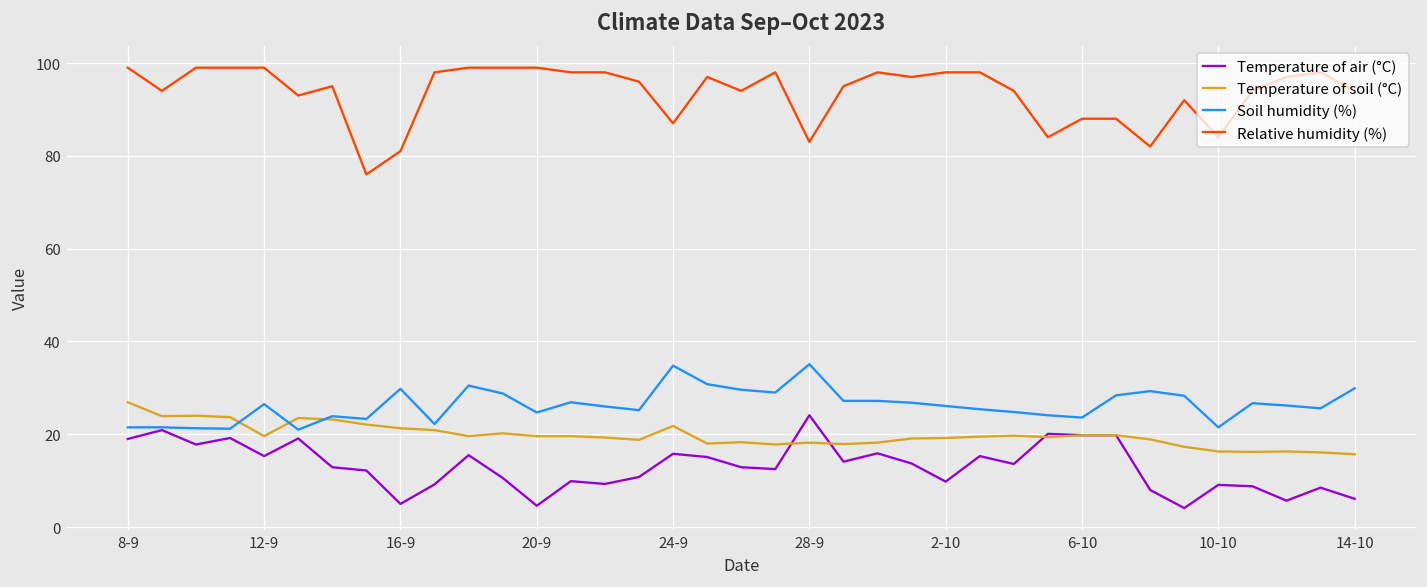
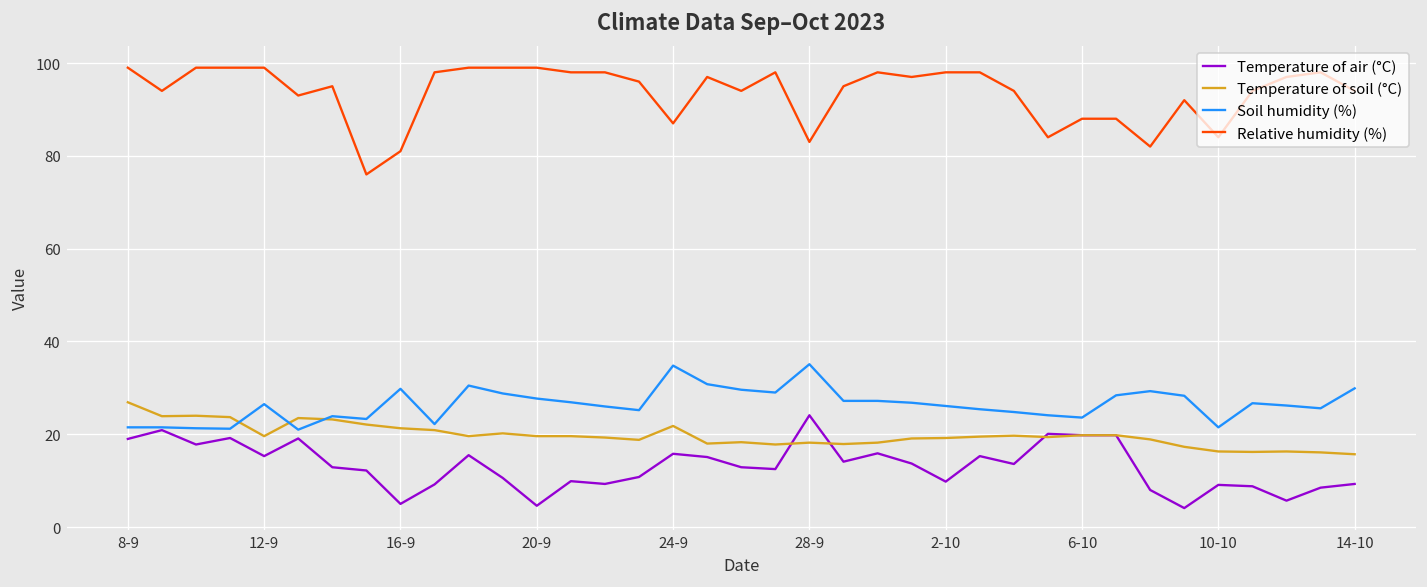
Soil humidity (%), 20-9: 25 -> 28
Temperature of air (°C), 14-10: 6 -> 9
